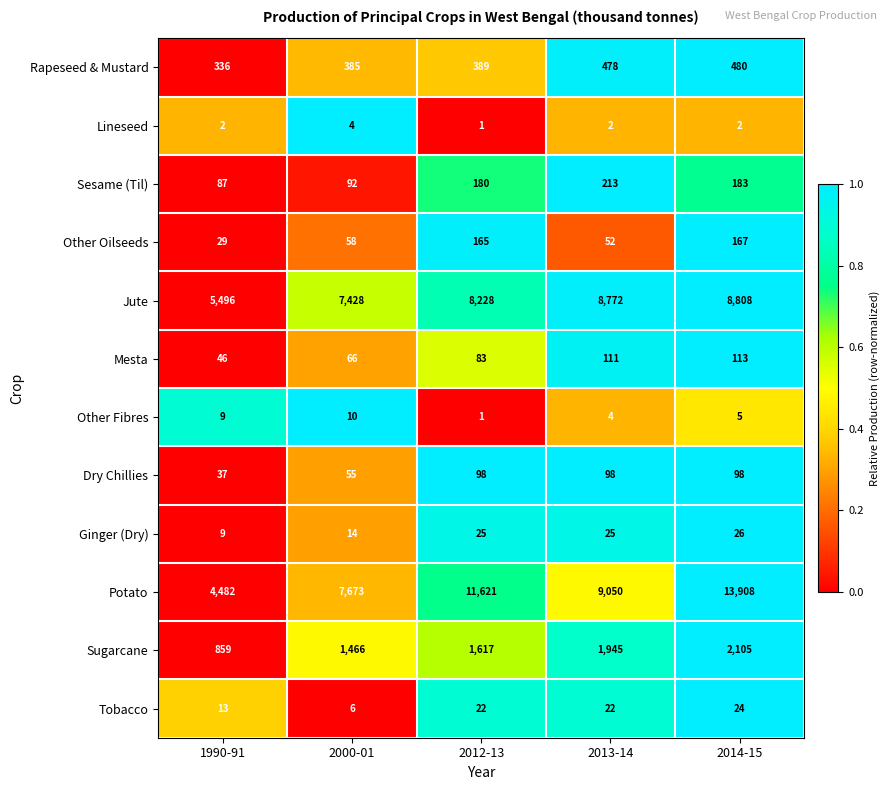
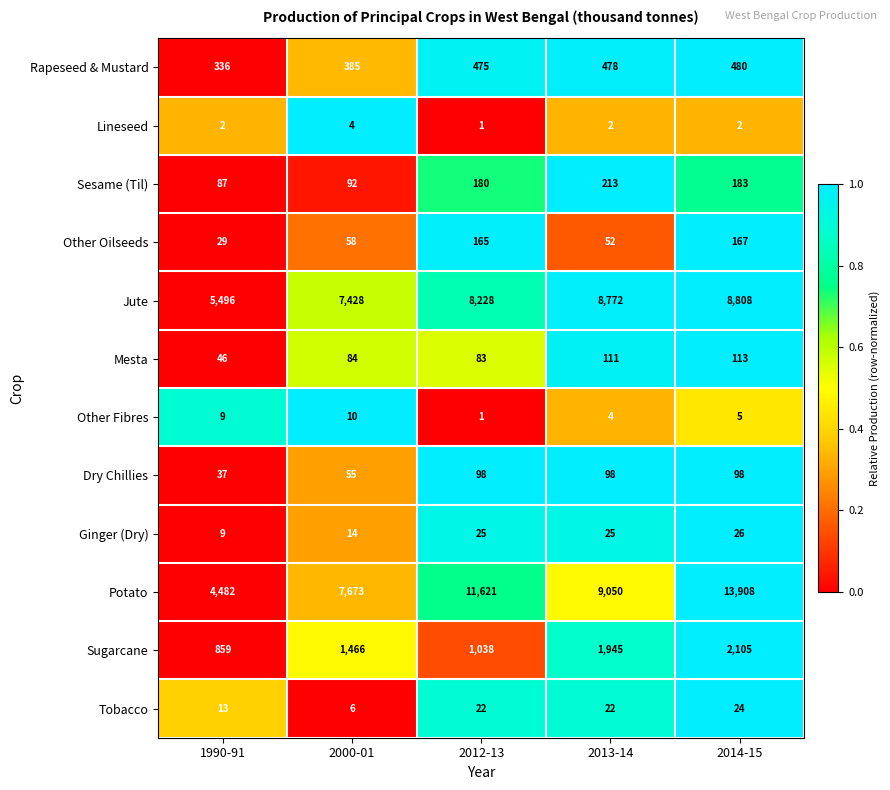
Rapeseed & Mustard, 2012-13: 389 -> 475
Mesta, 2000-01: 66 -> 84
Sugarcane, 2012-13: 1,617 -> 1,038
